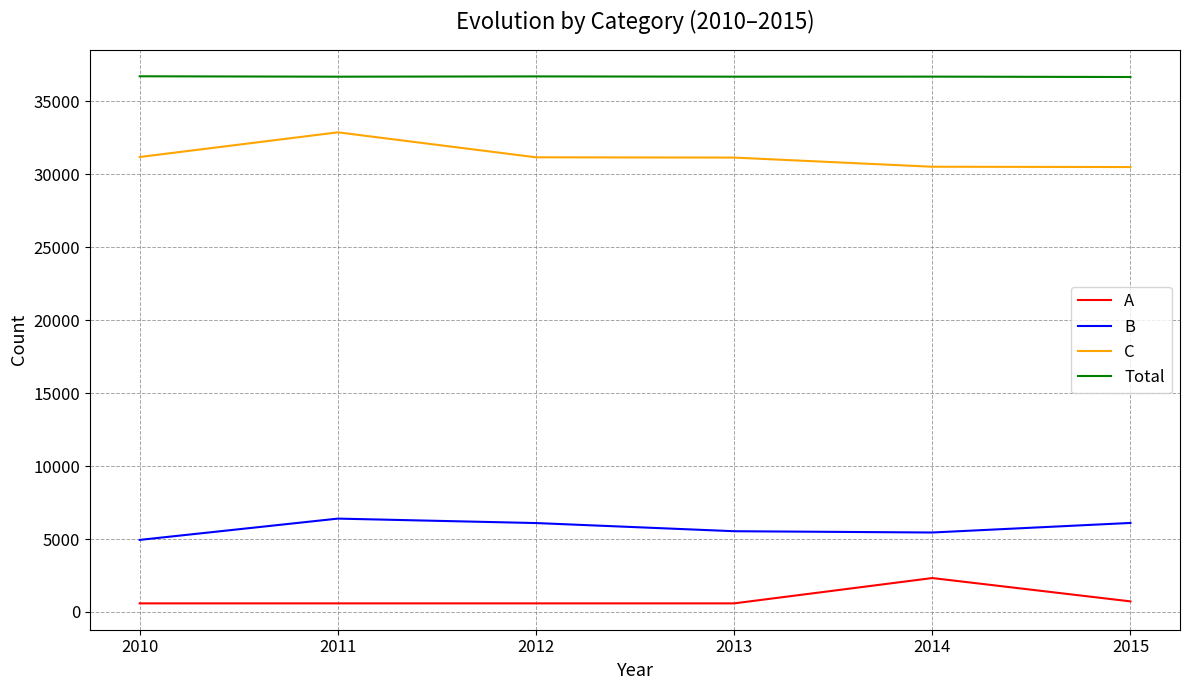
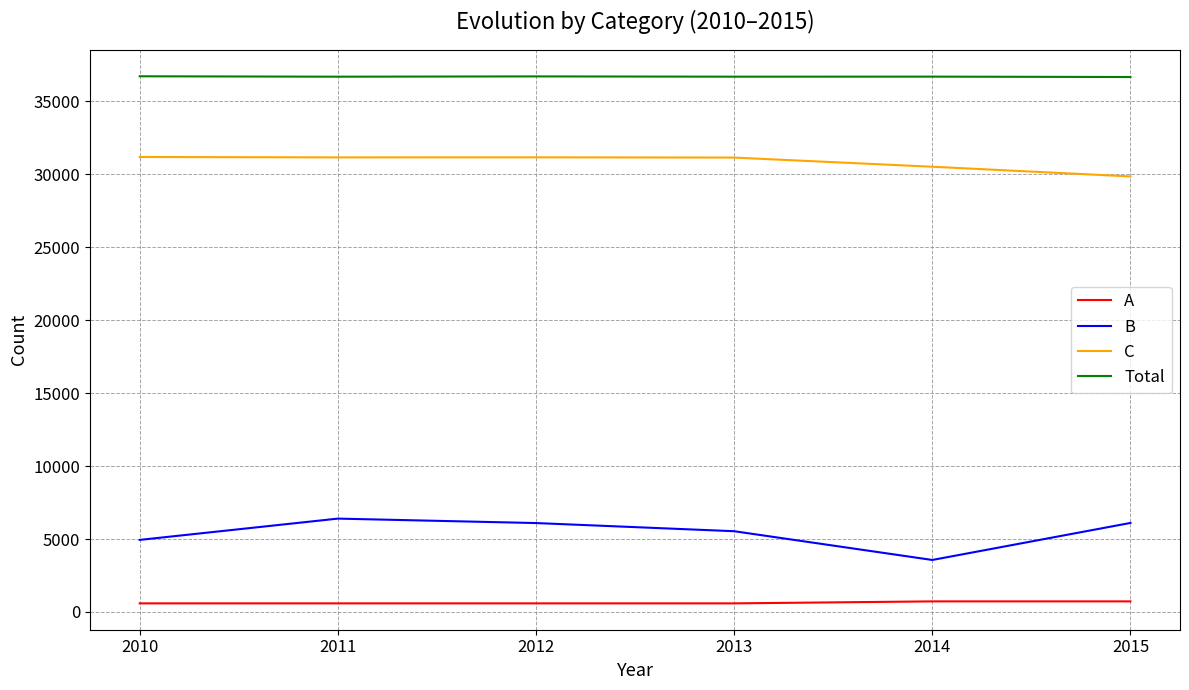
C, 2011: 32900 -> 31200
A, 2014: 2300 -> 700
B, 2014: 5400 -> 3600
C, 2015: 30500 -> 29800
